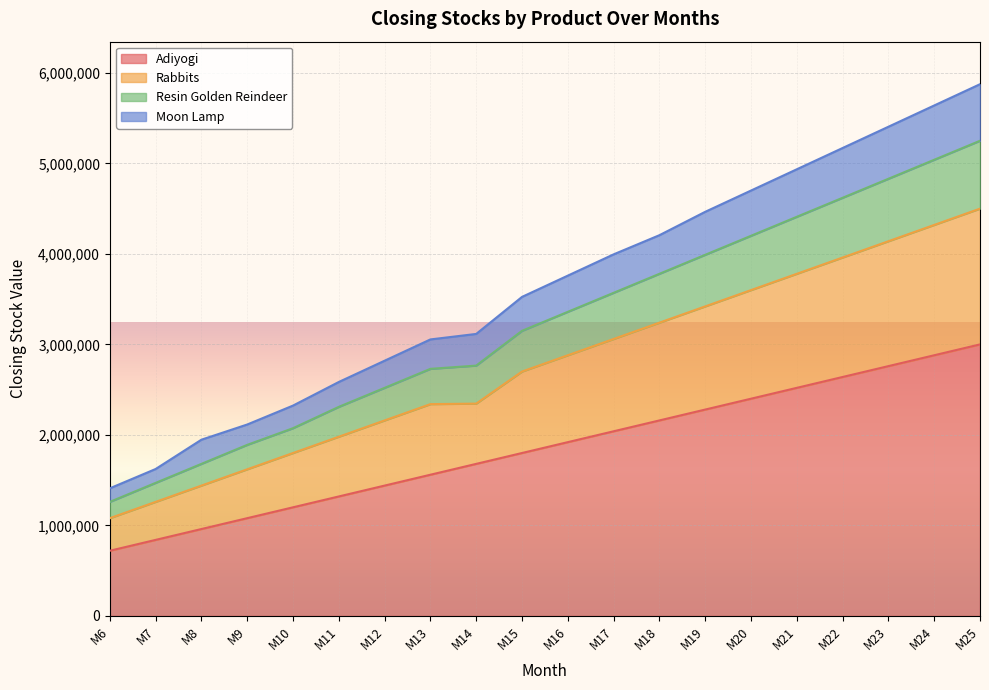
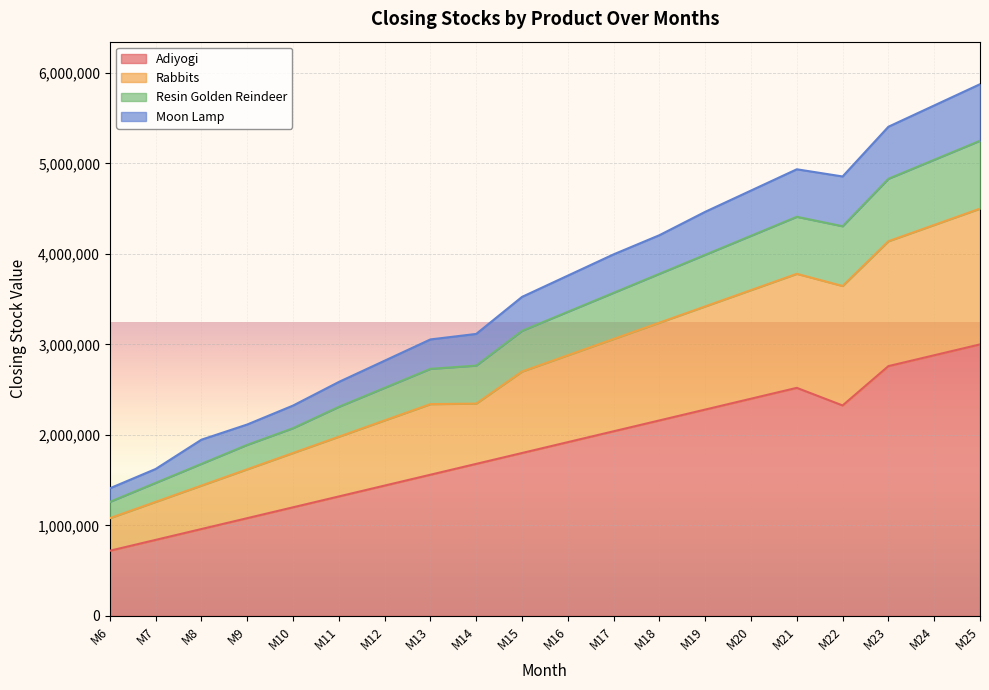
Adiyogi, M22: 2,600,000 -> 2,300,000
